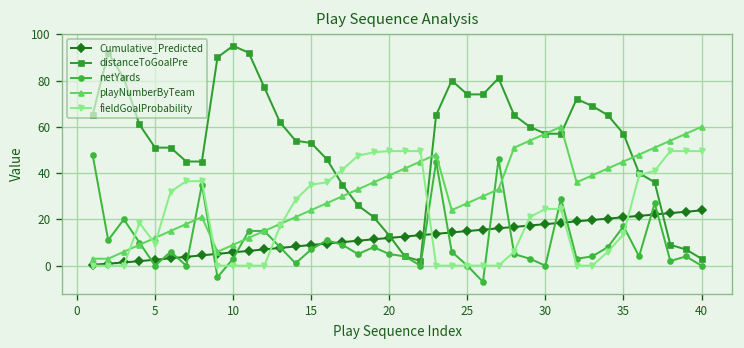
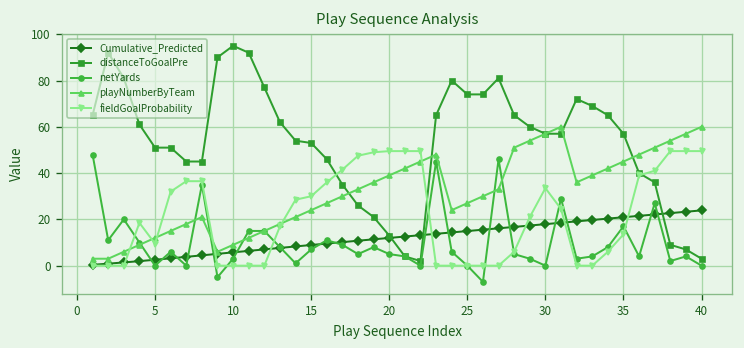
fieldGoalProbability, 15: 35 -> 30
fieldGoalProbability, 30: 25 -> 34
